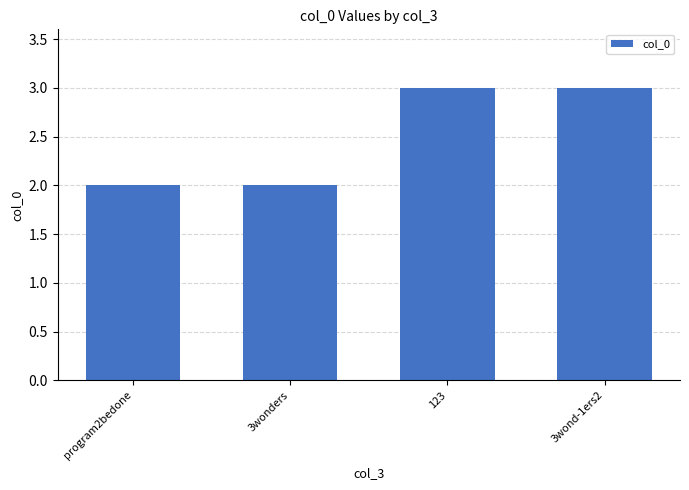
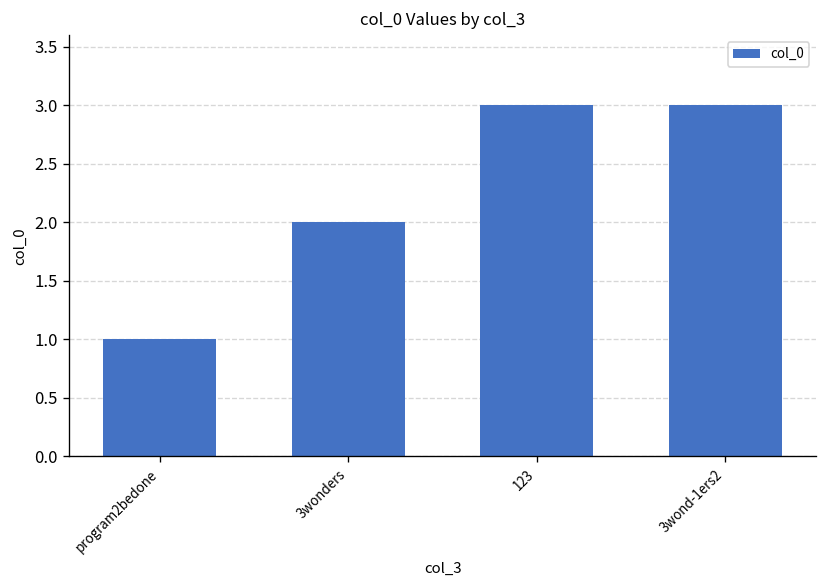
program2bedone: 2 -> 1
